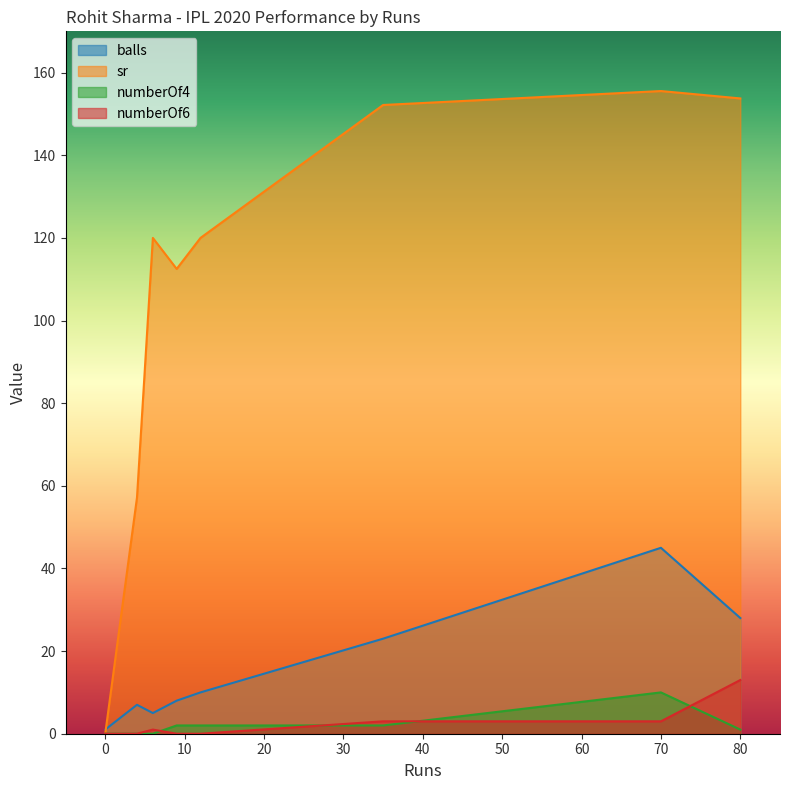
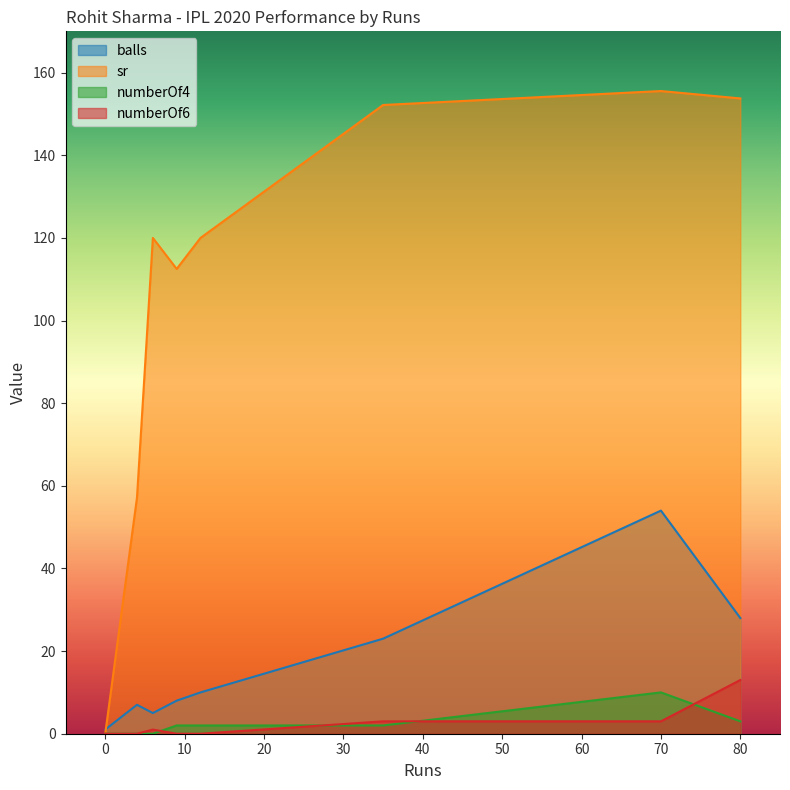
balls, 70: 45 -> 54
numberOf4, 80: 1 -> 3
